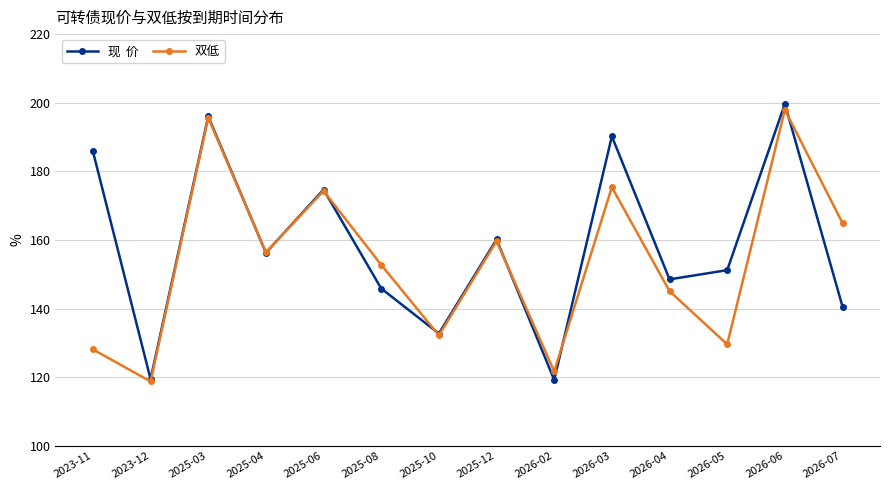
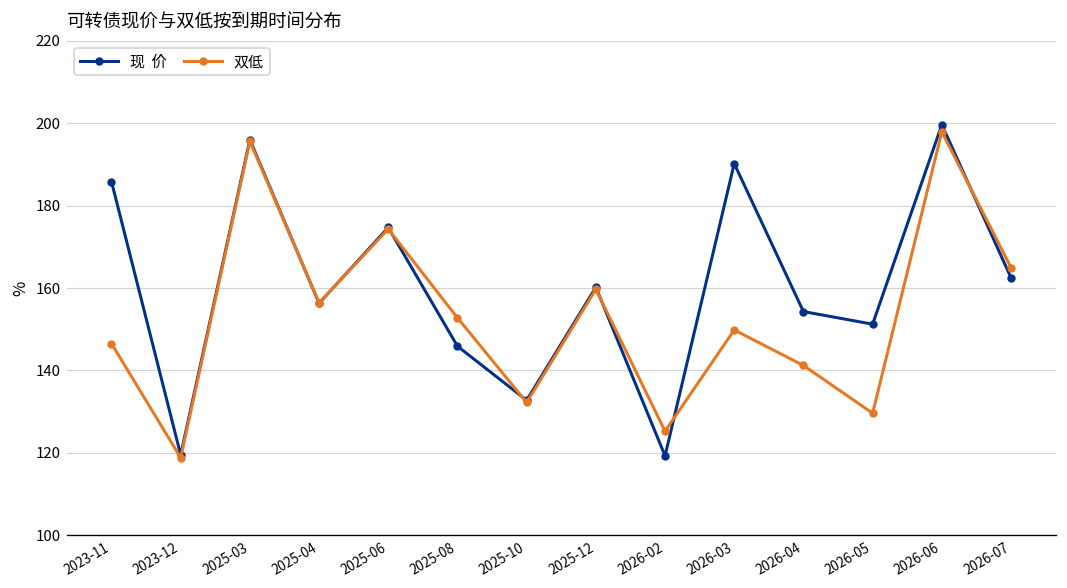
双低, 2023-11: 128 -> 147
双低, 2026-02: 122 -> 125
双低, 2026-03: 175 -> 150
现 价, 2026-04: 149 -> 154
双低, 2026-04: 145 -> 141
现 价, 2026-07: 141 -> 162
